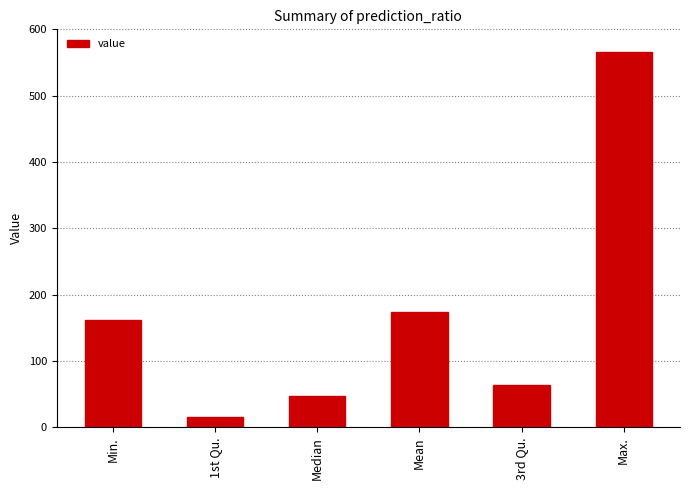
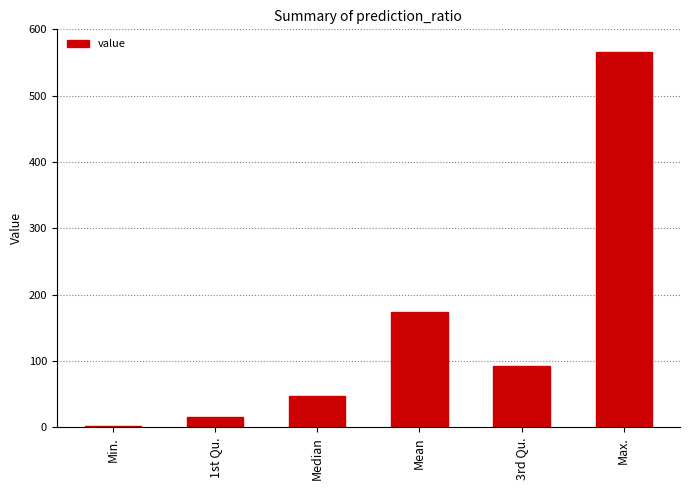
Min.: 160 -> 0
3rd Qu.: 60 -> 90
